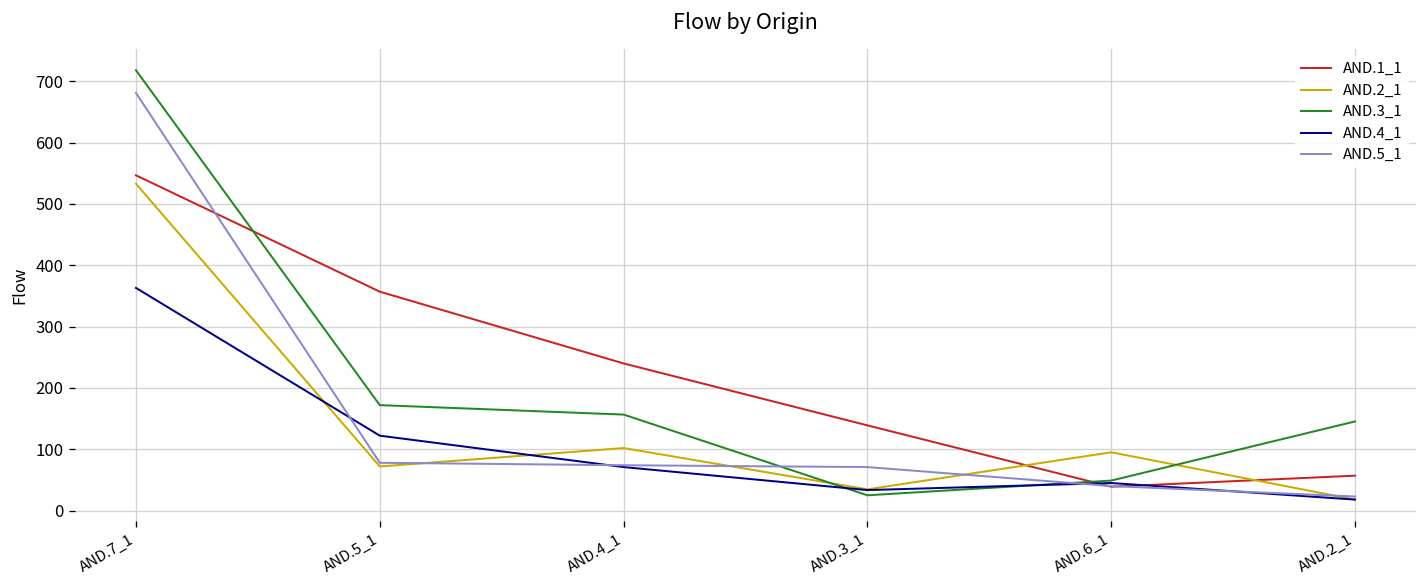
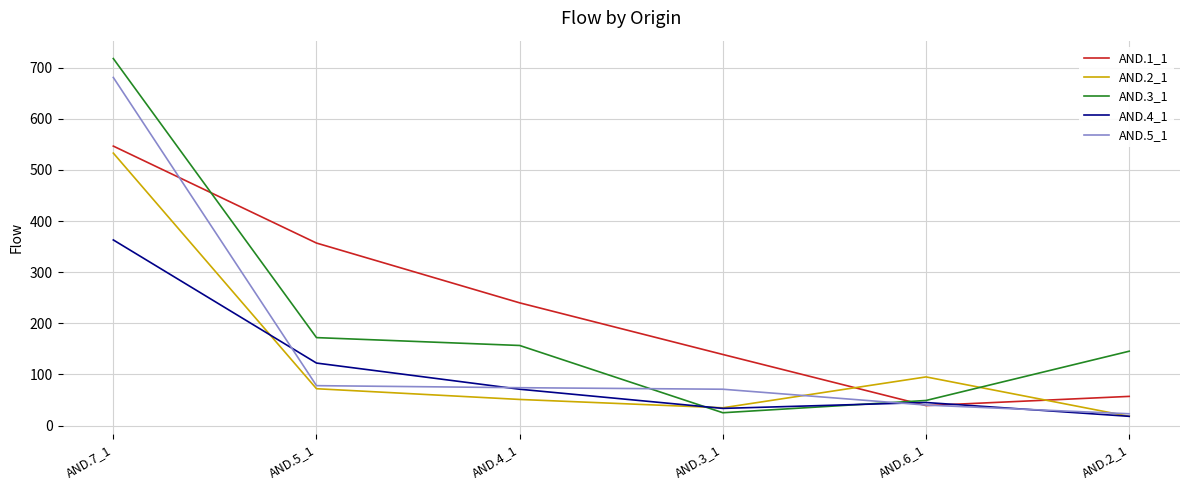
AND.2_1, AND.4_1: 100 -> 50
